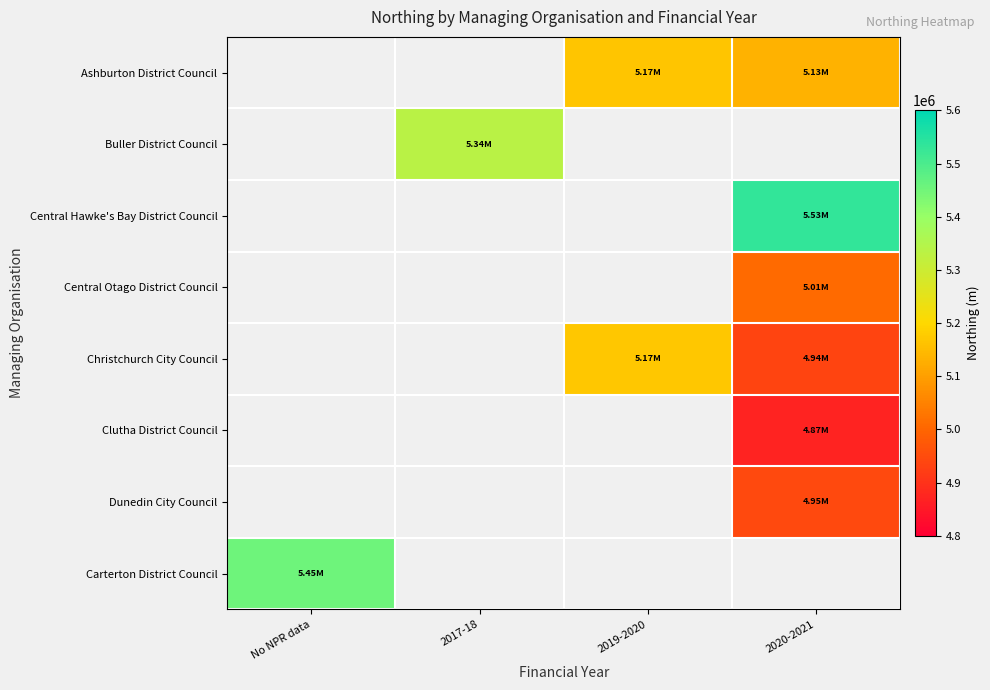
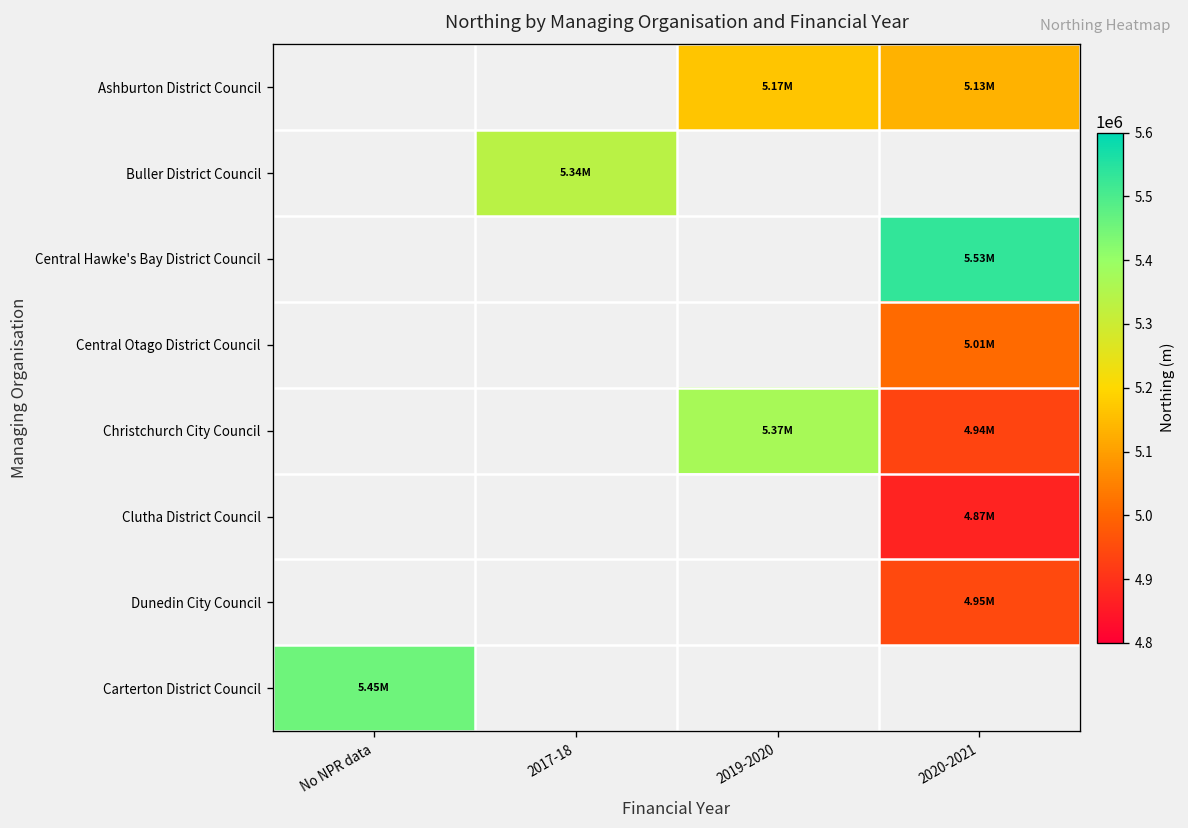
Christchurch City Council, 2019-2020: 5.17M -> 5.37M
